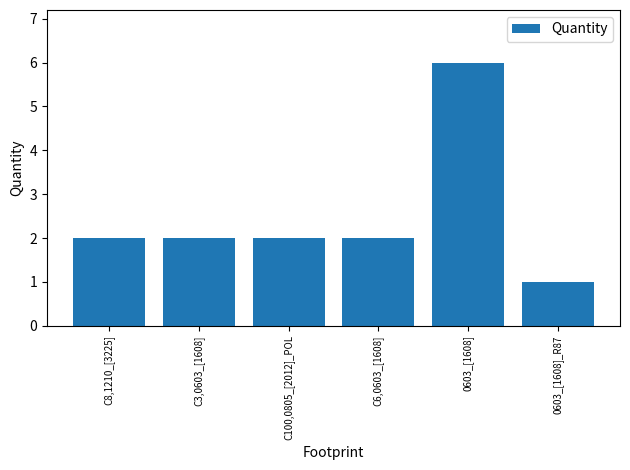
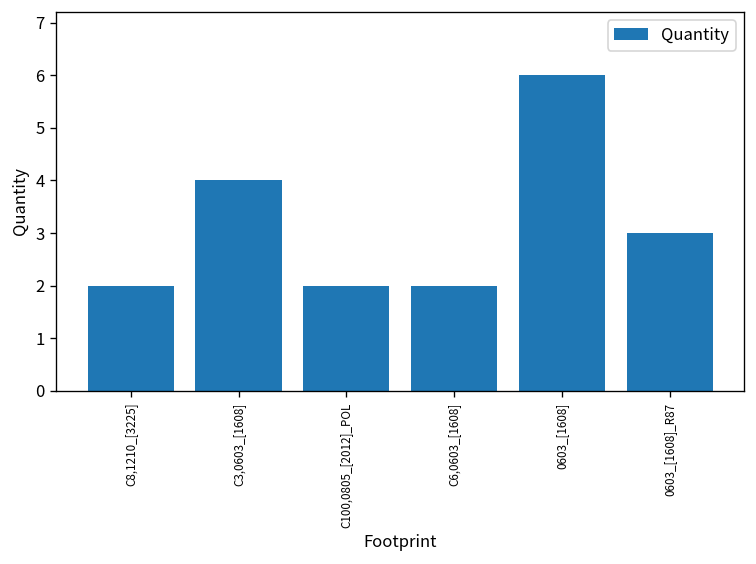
C3,0603_[1608]: 2 -> 4
0603_[1608]_R87: 1 -> 3
